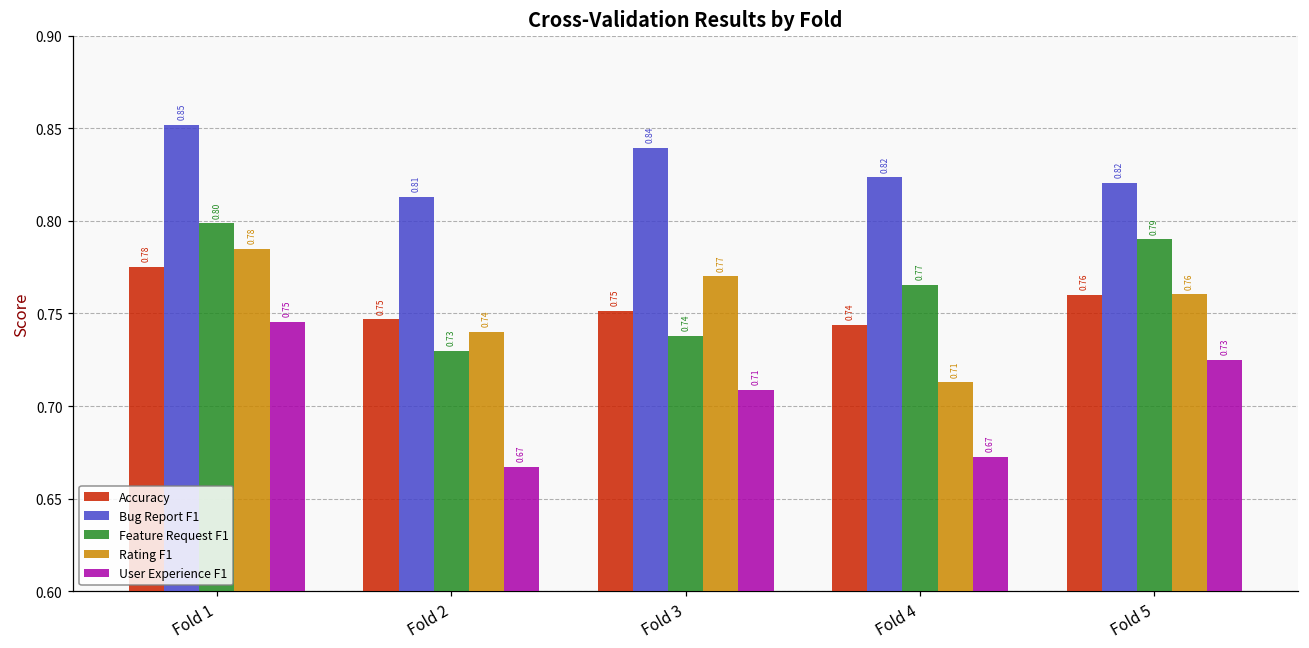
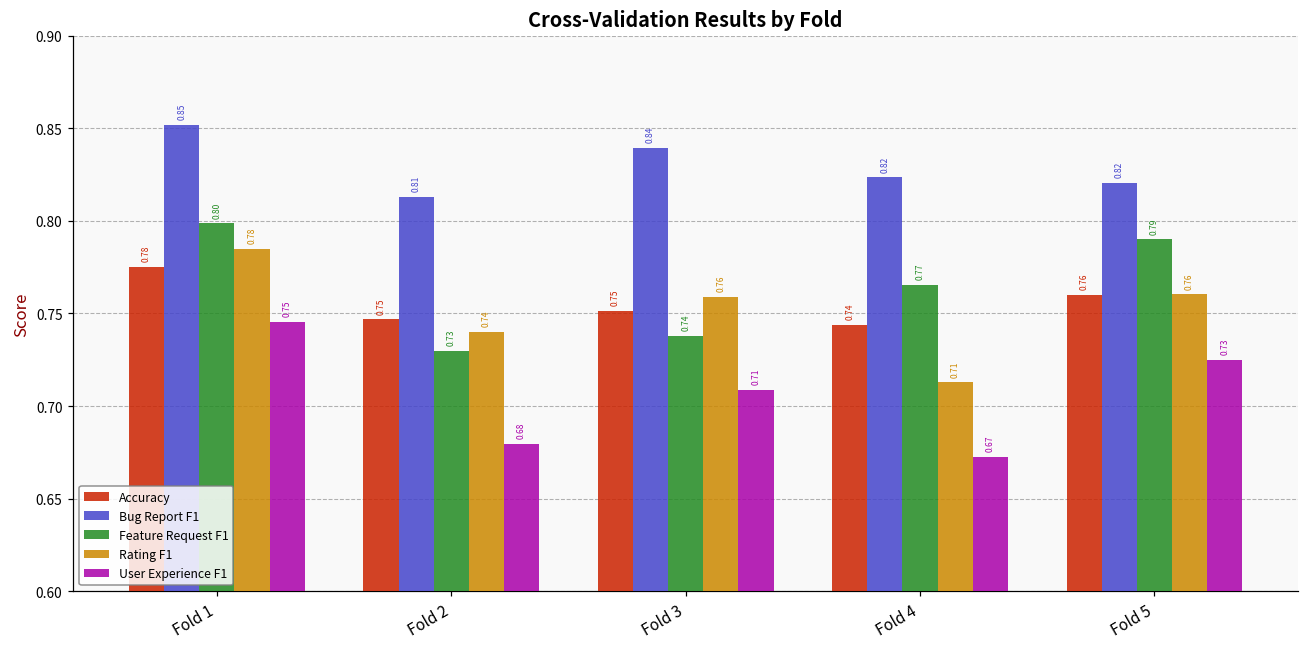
User Experience F1, Fold 2: 0.67 -> 0.68
Rating F1, Fold 3: 0.77 -> 0.76
